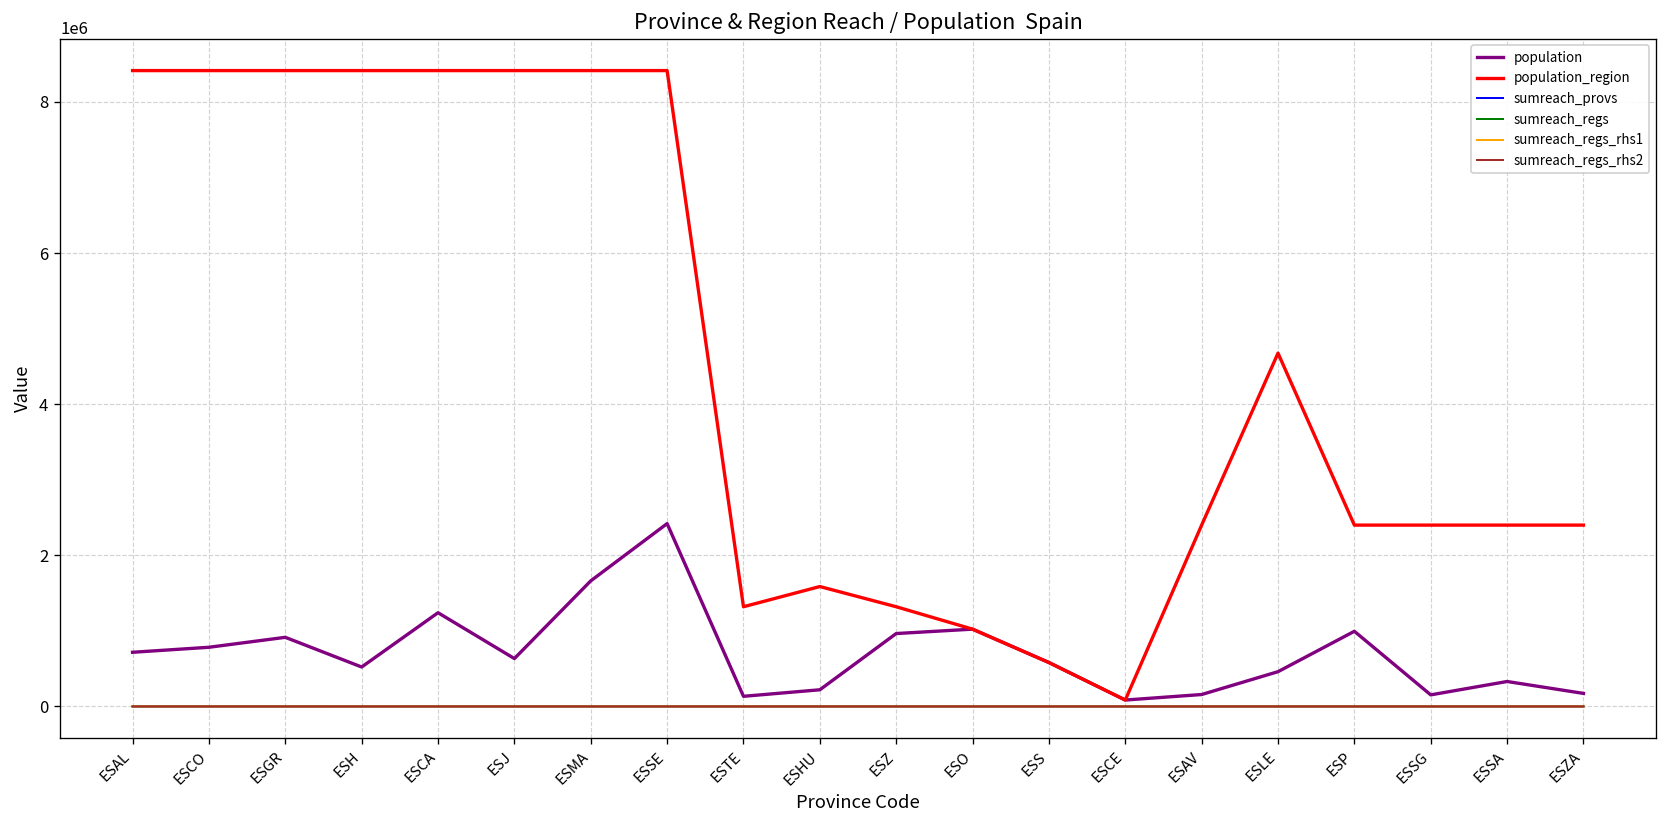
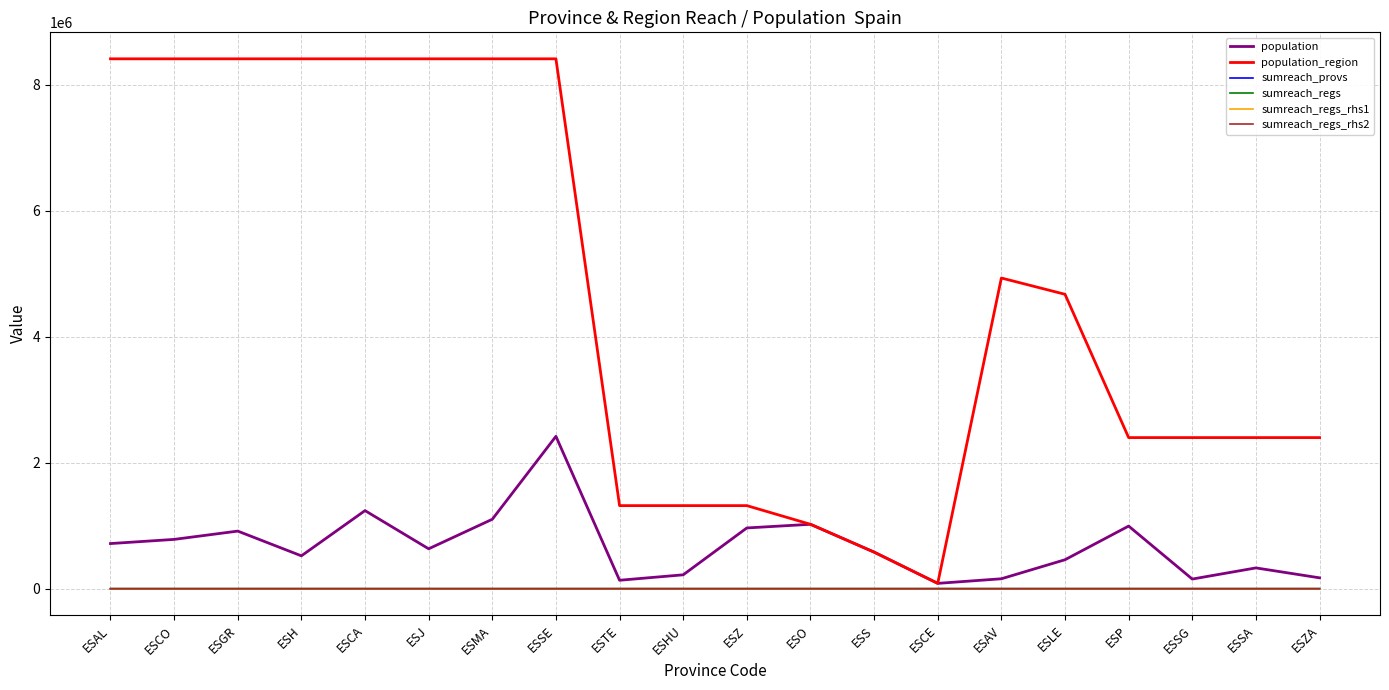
population, ESMA: 1700000 -> 1100000
population_region, ESHU: 1600000 -> 1300000
population_region, ESAV: 2400000 -> 4900000
